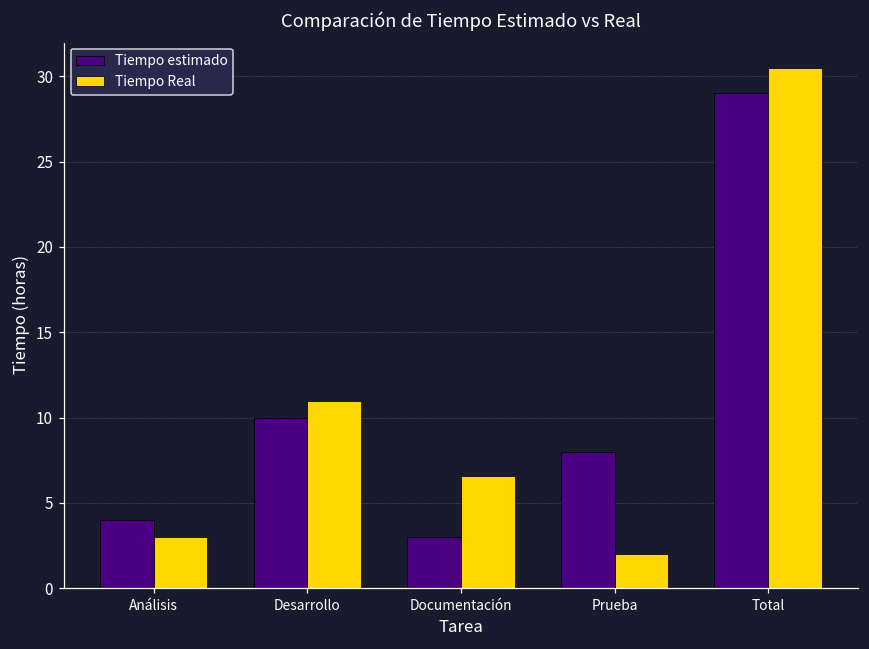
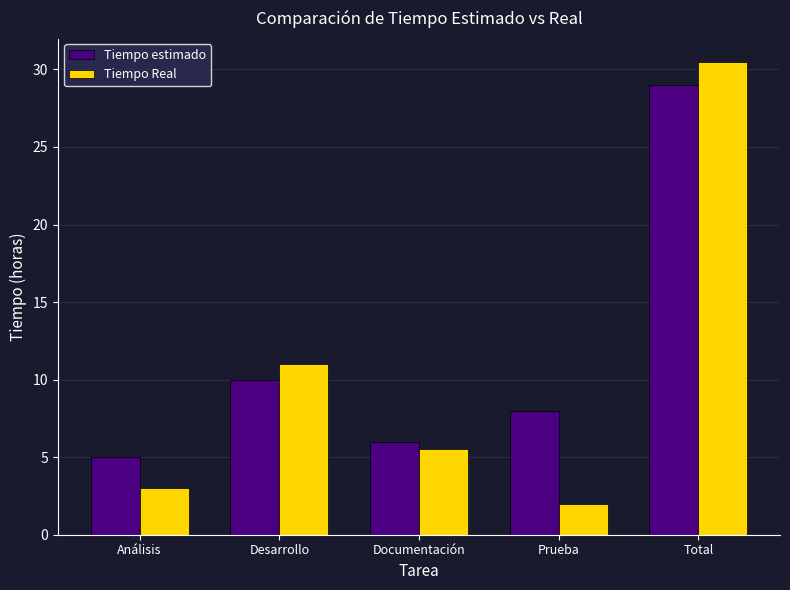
Tiempo estimado, Análisis: 4 -> 5
Tiempo estimado, Documentación: 3 -> 6
Tiempo Real, Documentación: 6.6 -> 5.5
